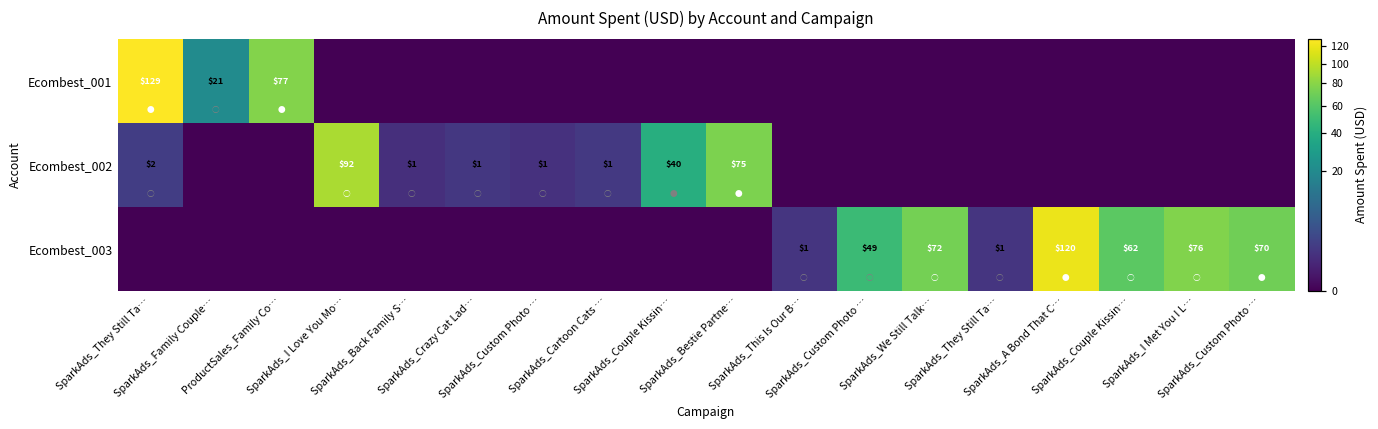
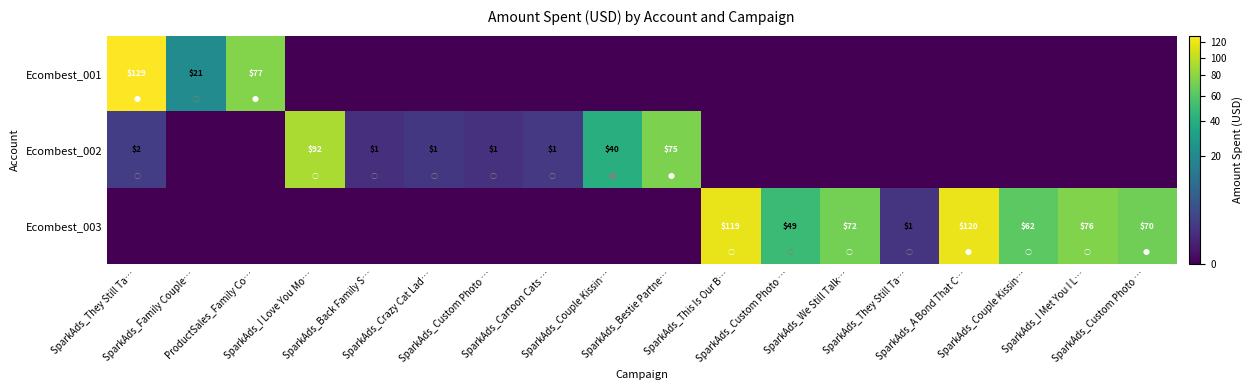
Ecombest_003, SparkAds_This Is Our B…: $1 -> $119
